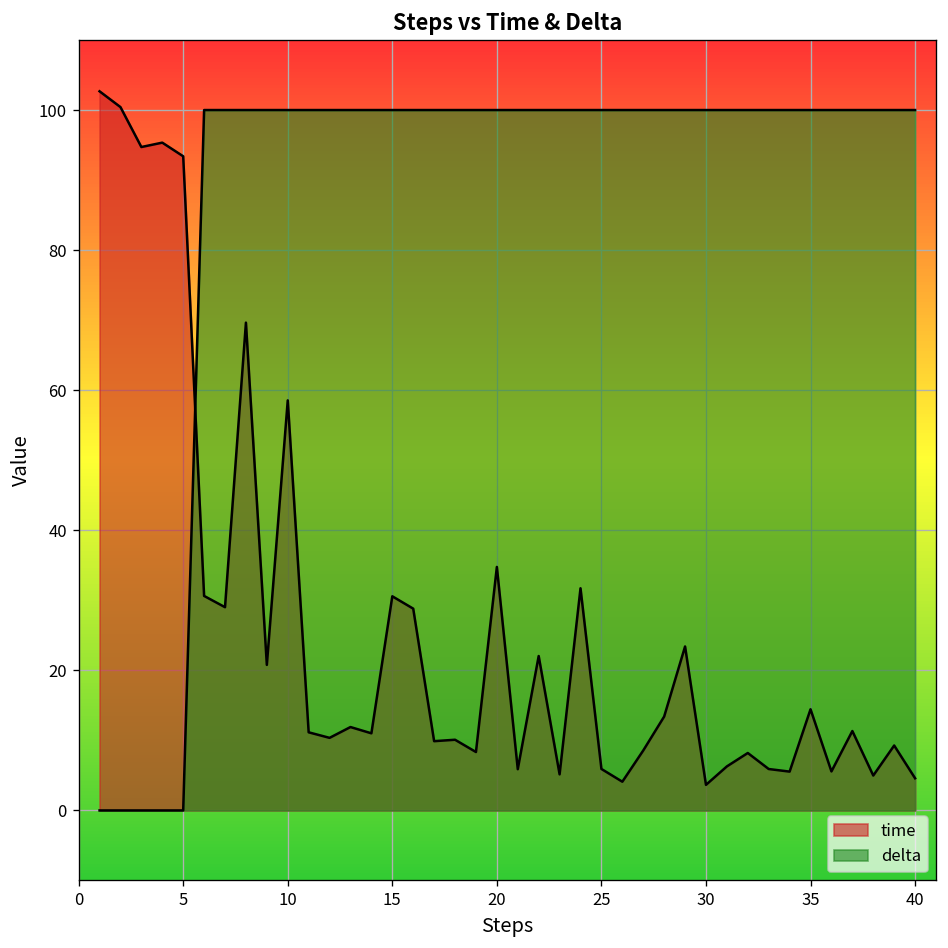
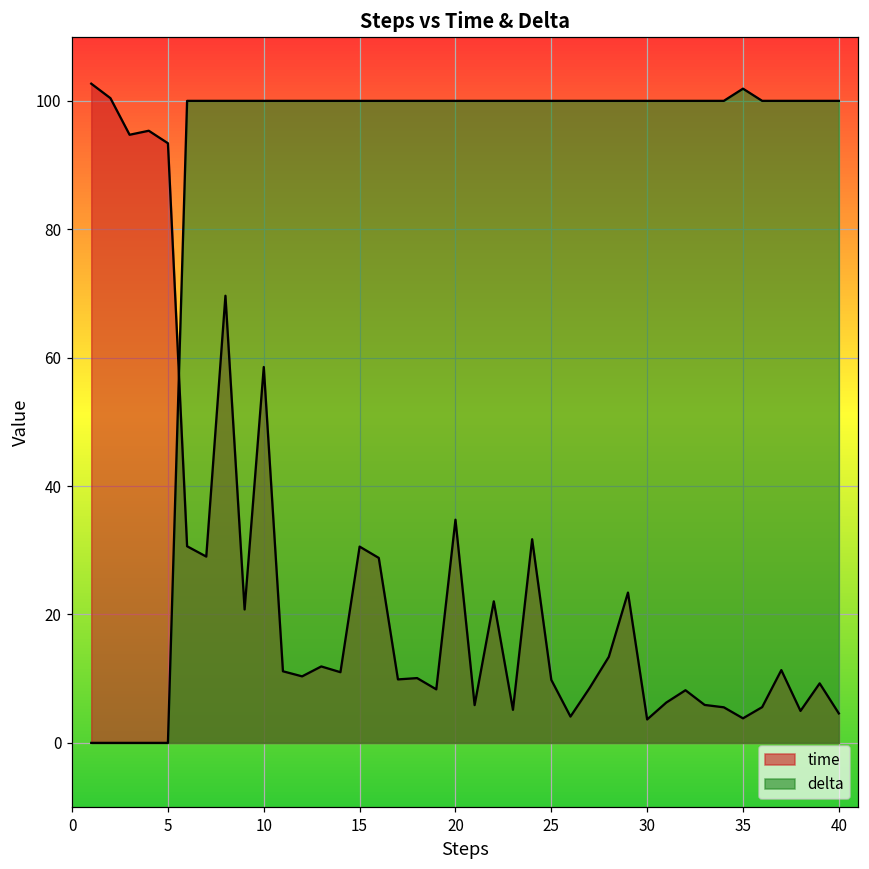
time, 25: 6 -> 10
time, 35: 14 -> 4
delta, 35: 100 -> 102
